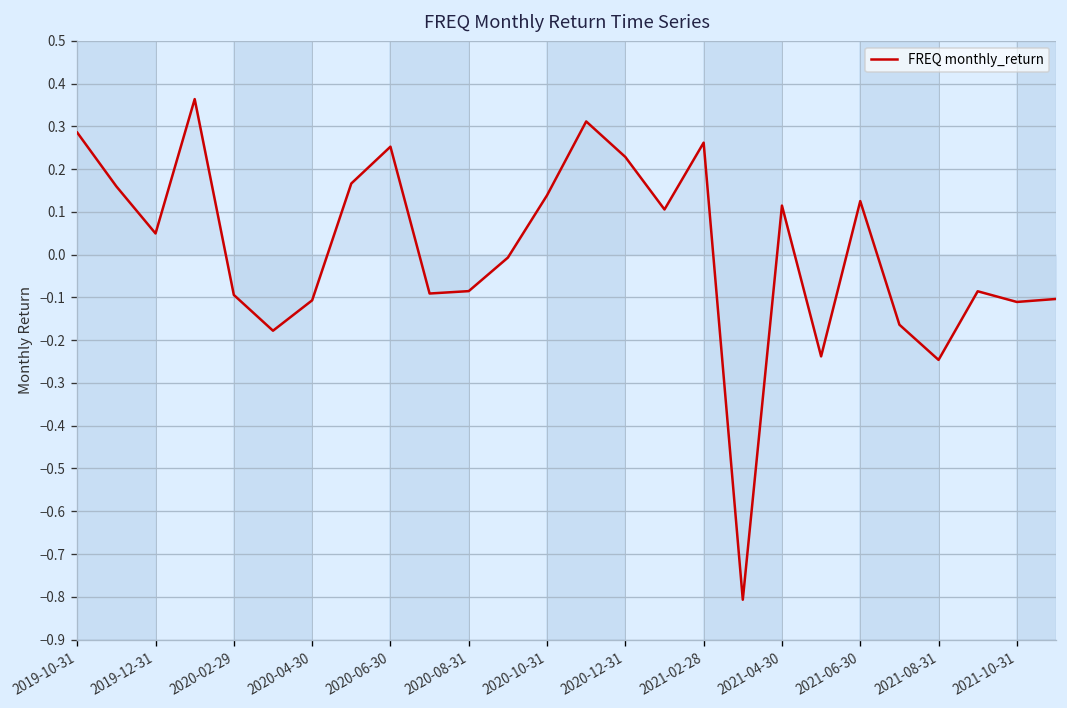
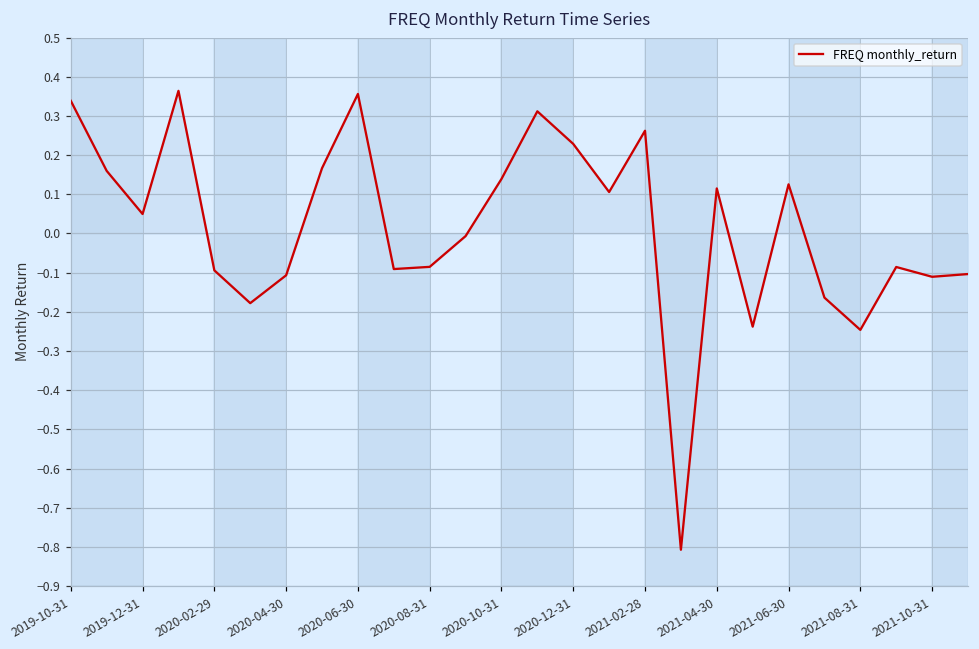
FREQ monthly_return, 2019-10-31: 0.29 -> 0.34
FREQ monthly_return, 2020-06-30: 0.25 -> 0.36
